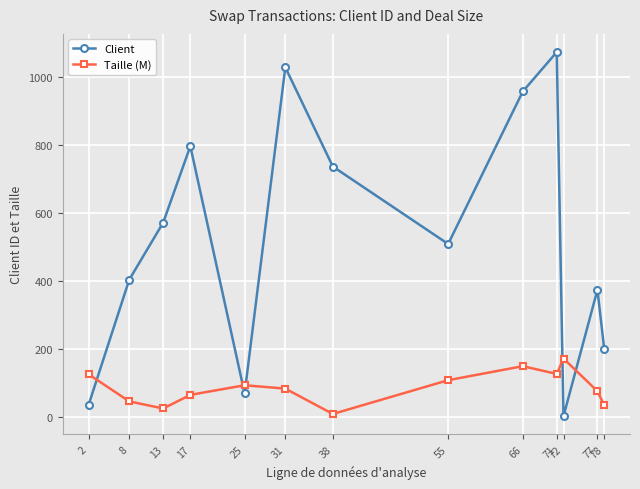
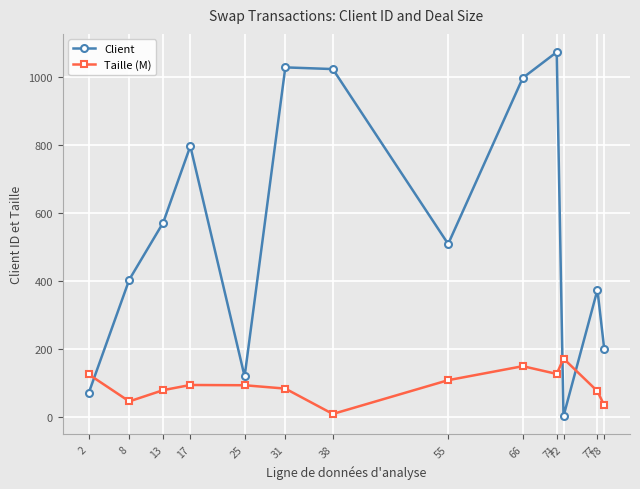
Client, 2: 30 -> 70
Taille (M), 13: 20 -> 80
Taille (M), 17: 60 -> 90
Client, 25: 70 -> 120
Client, 38: 740 -> 1020
Client, 66: 960 -> 1000
